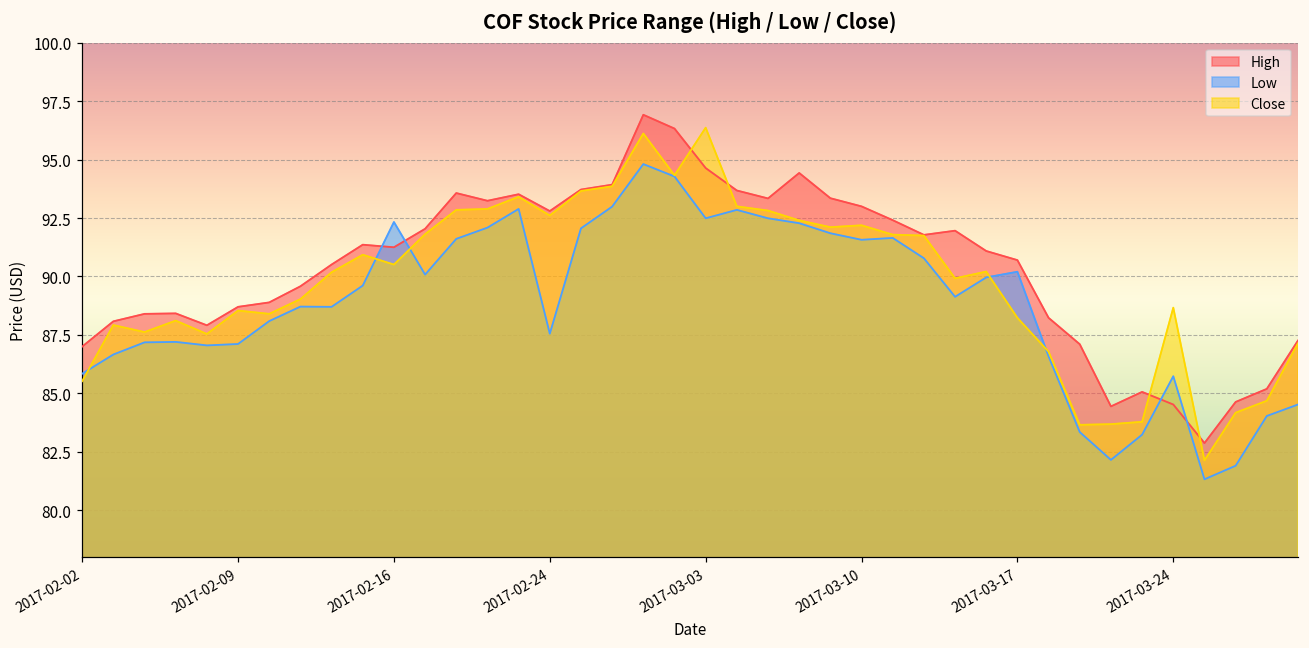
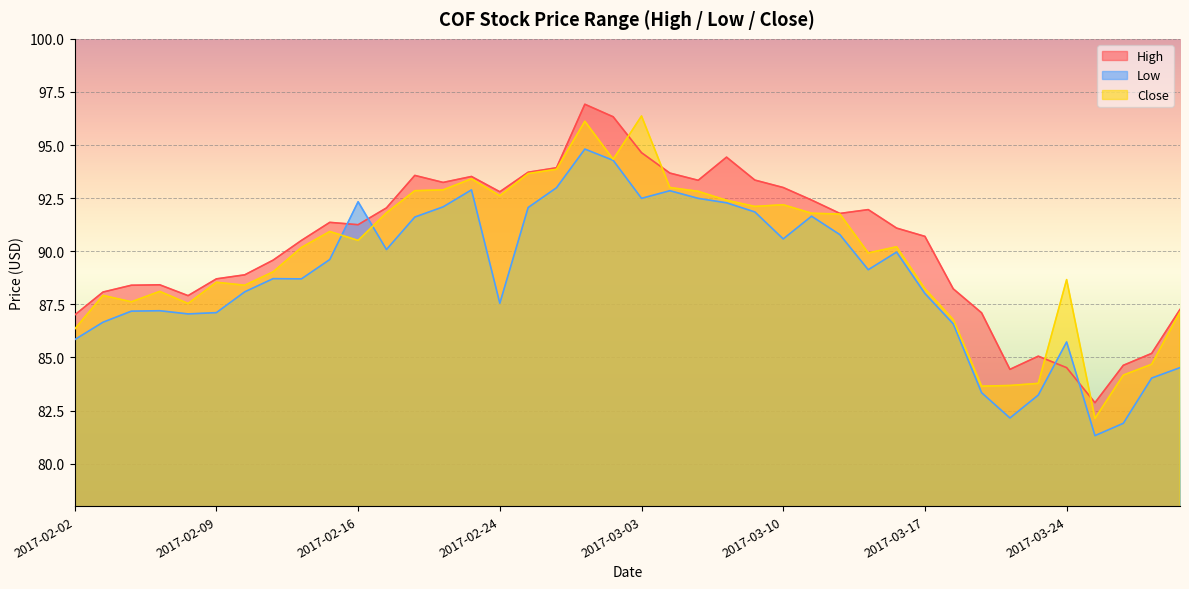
Close, 2017-02-02: 85.5 -> 86.3
Low, 2017-03-10: 91.6 -> 90.6
Low, 2017-03-17: 90.2 -> 88.0
